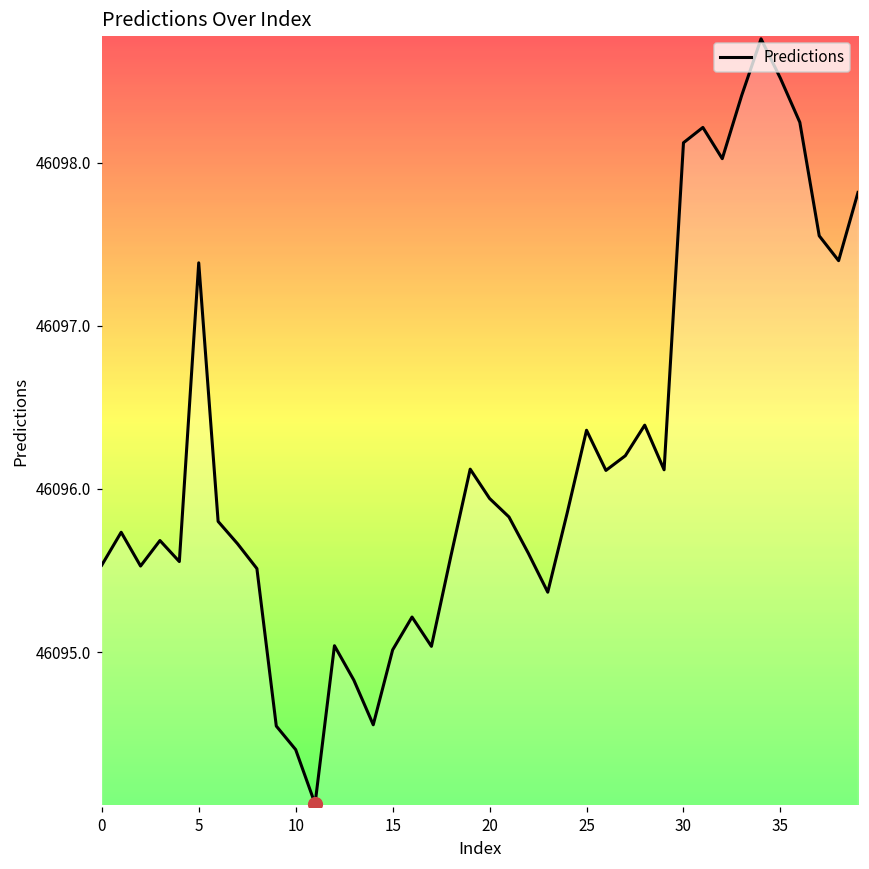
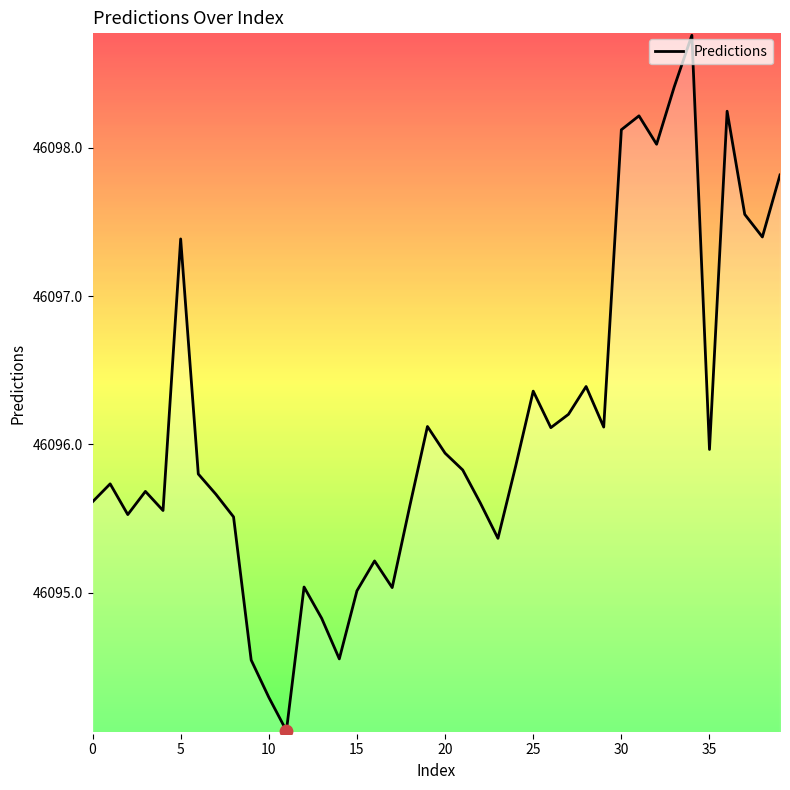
Predictions, 0: 46095.53 -> 46095.61
Predictions, 10: 46094.40 -> 46094.30
Predictions, 35: 46098.52 -> 46095.97
